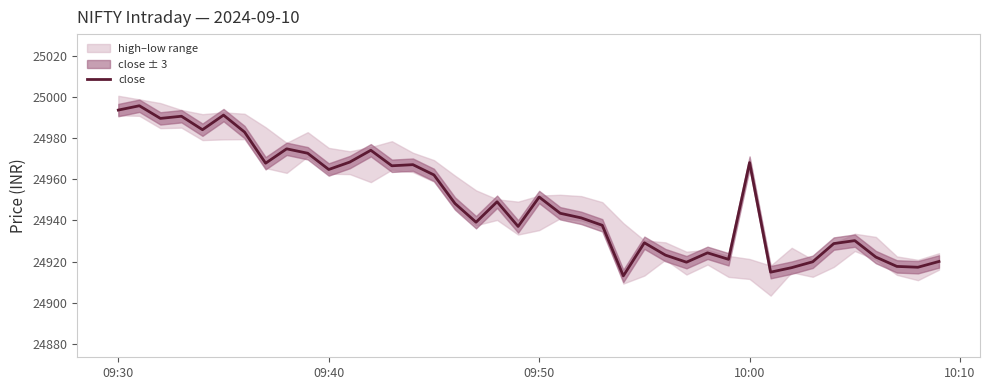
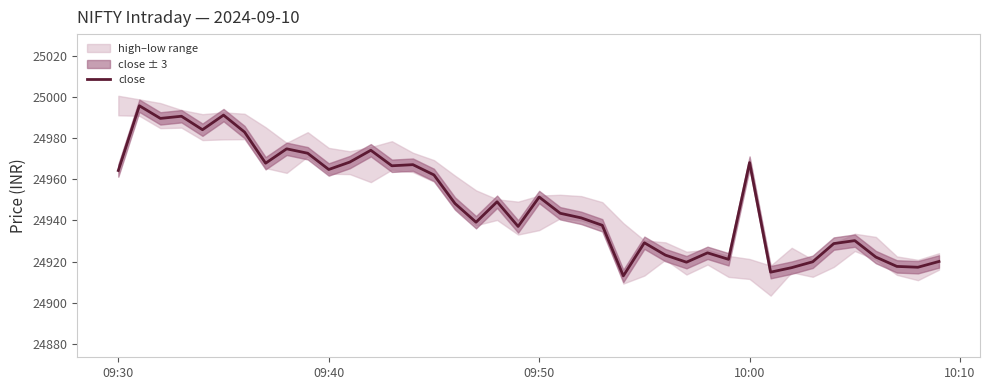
close, 09:30: 24994 -> 24964
